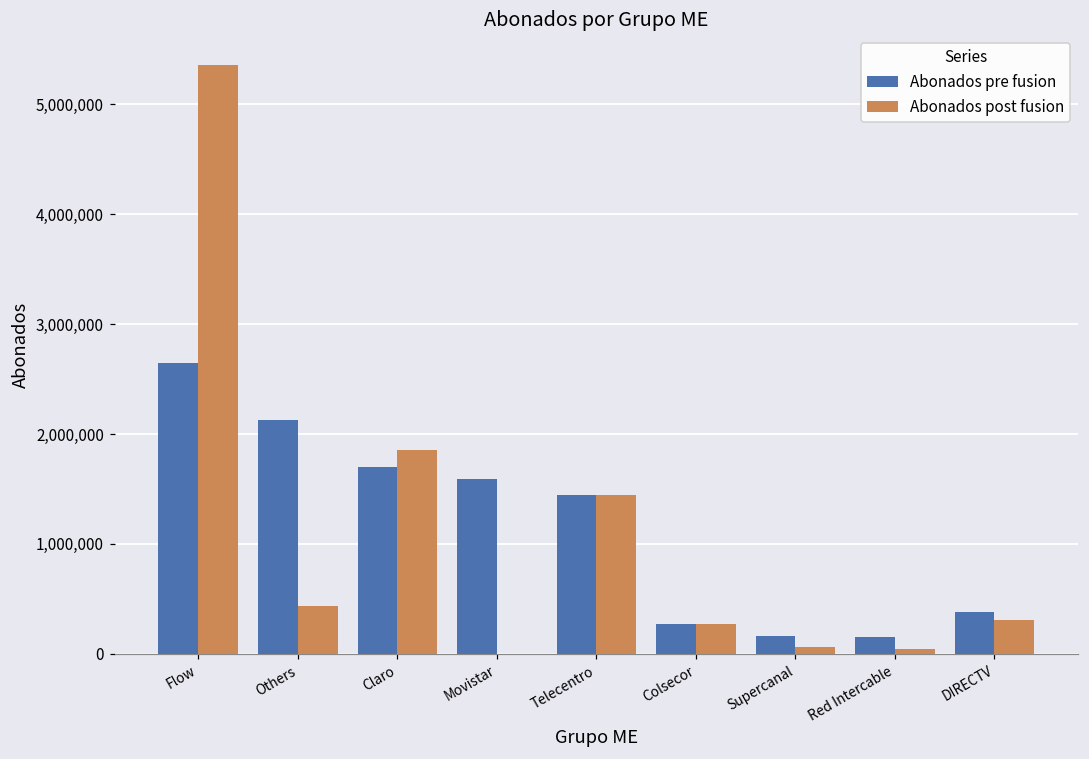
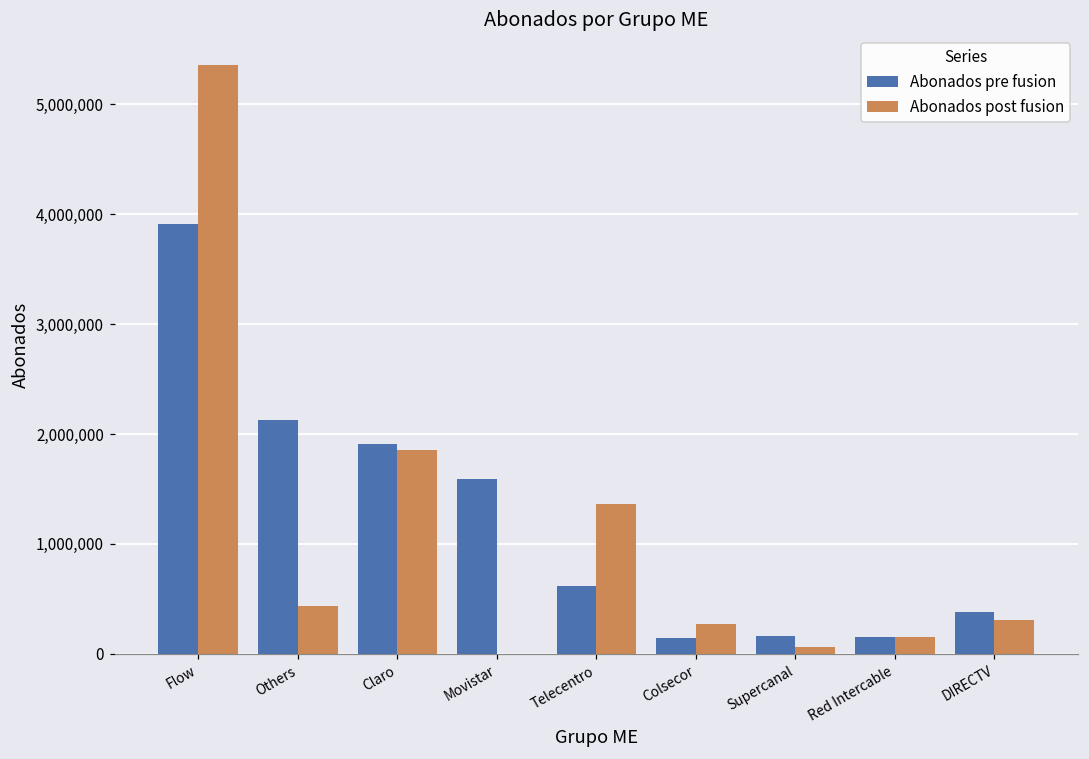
Abonados pre fusion, Flow: 2,600,000 -> 3,900,000
Abonados pre fusion, Claro: 1,700,000 -> 1,900,000
Abonados pre fusion, Telecentro: 1,400,000 -> 600,000
Abonados post fusion, Telecentro: 1,450,000 -> 1,360,000
Abonados pre fusion, Colsecor: 300,000 -> 100,000
Abonados post fusion, Red Intercable: 0 -> 200,000
